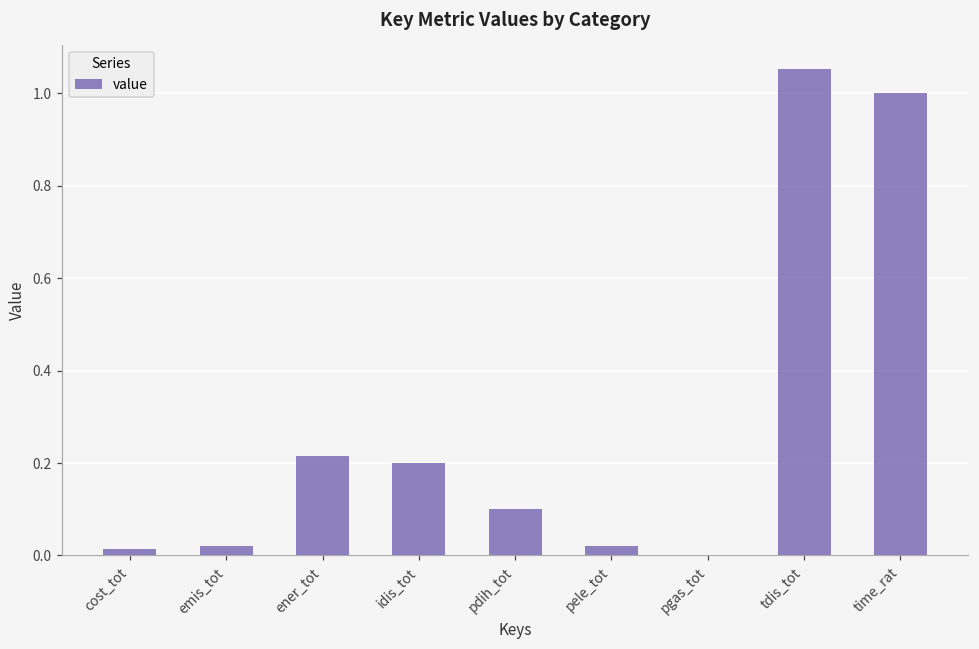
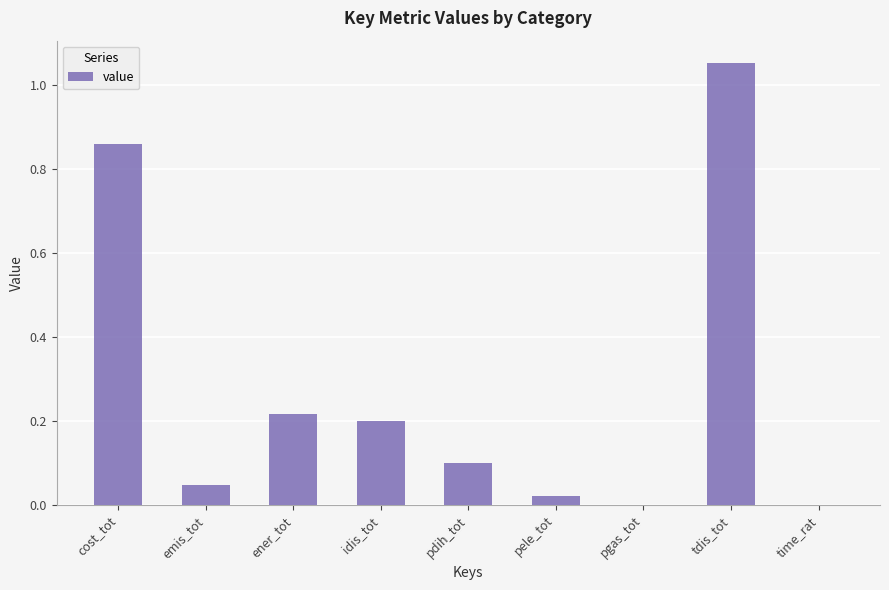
cost_tot: 0.01 -> 0.86
emis_tot: 0.02 -> 0.05
time_rat: 1 -> 0
